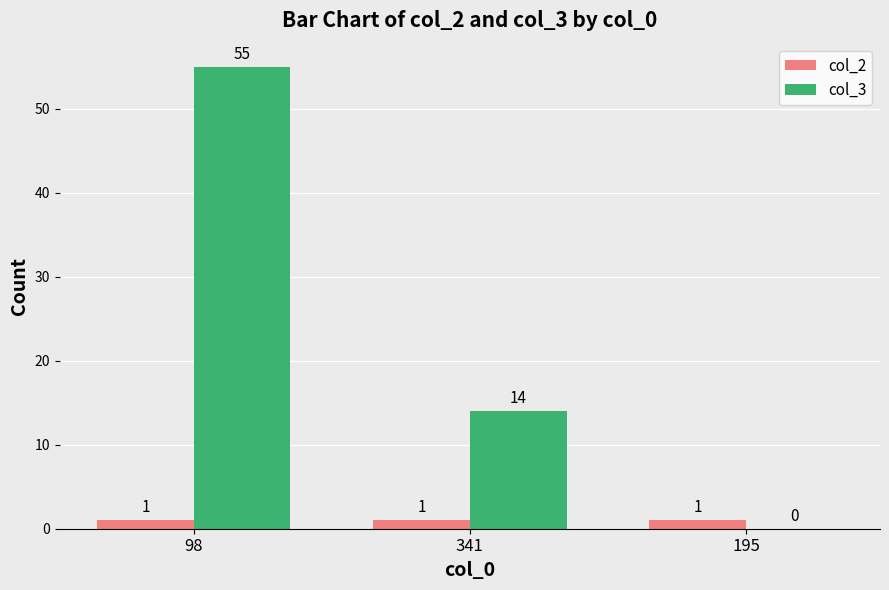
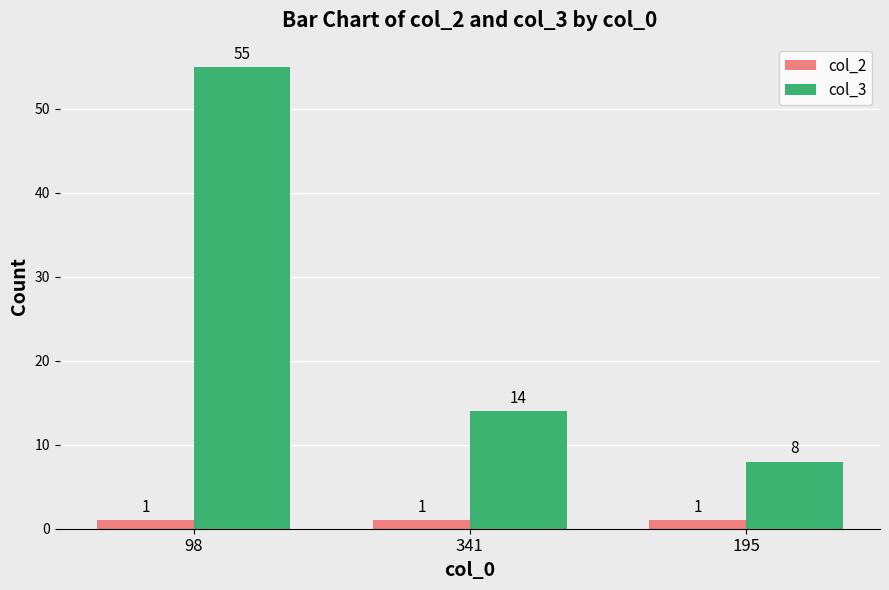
col_3, 195: 0 -> 8
